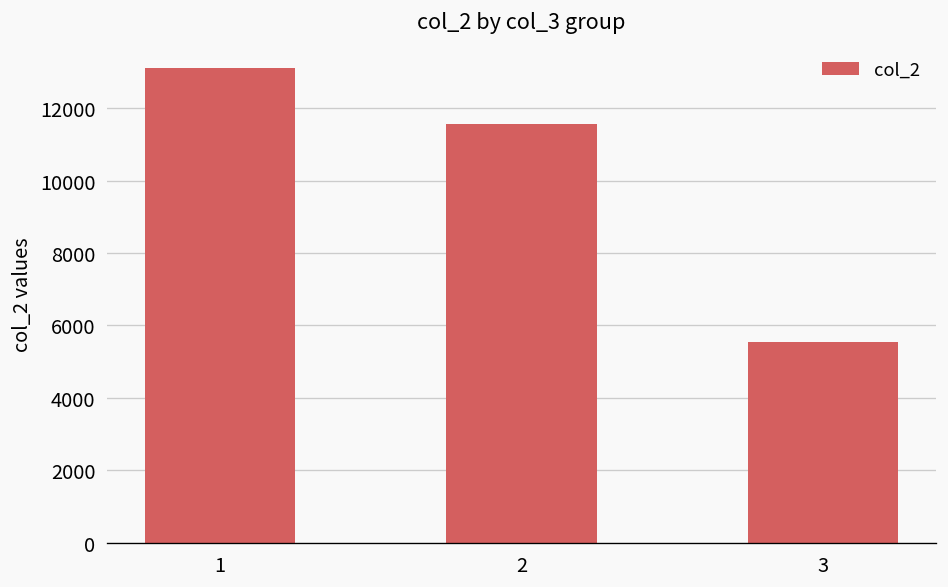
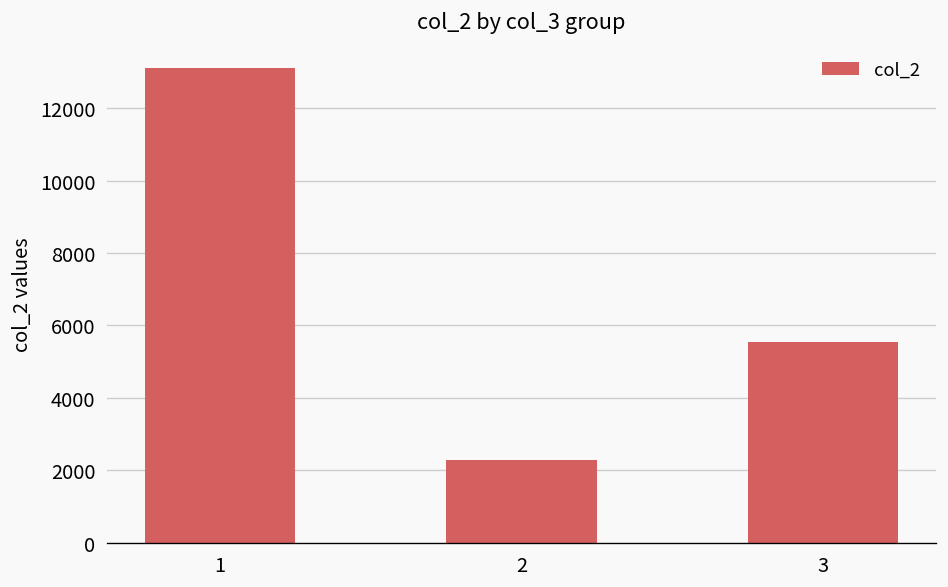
2: 11600 -> 2300
